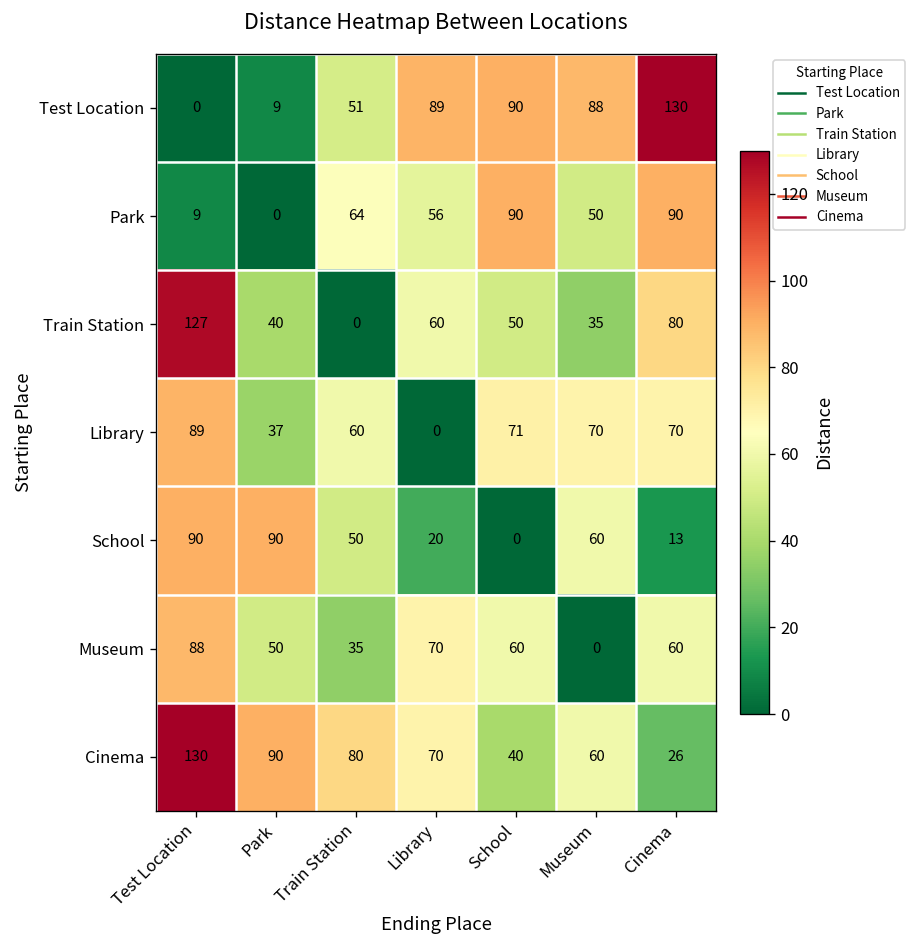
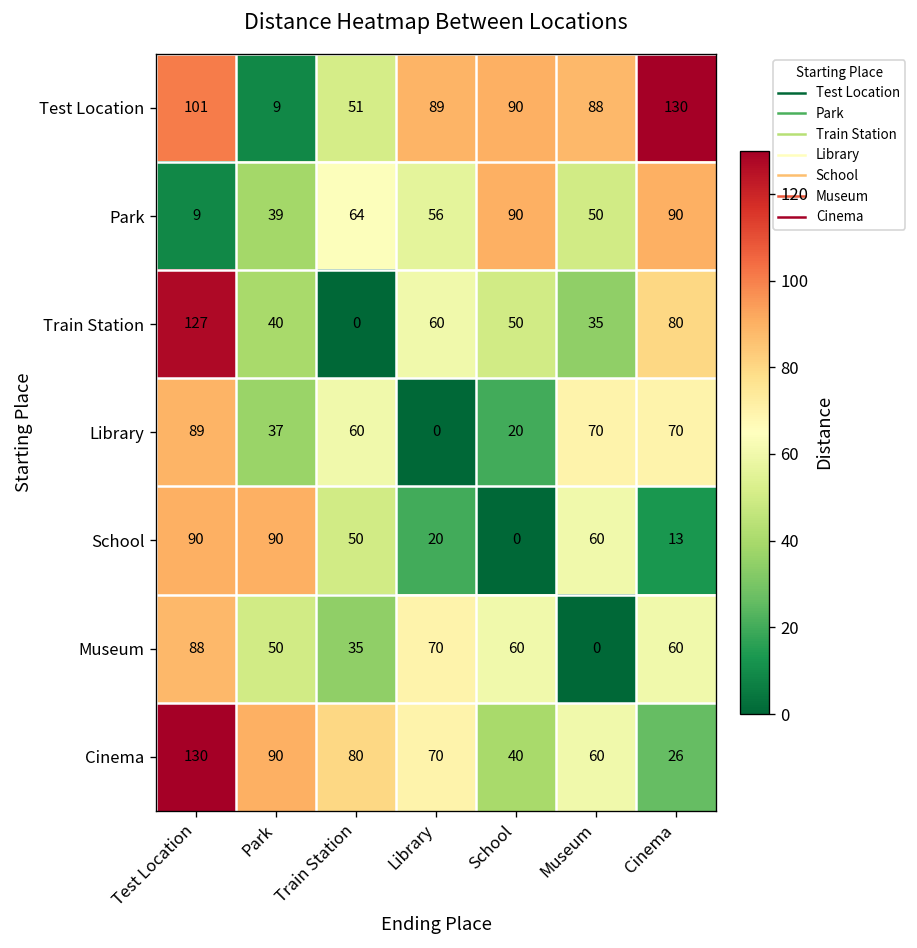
Test Location, Test Location: 0 -> 101
Park, Park: 0 -> 39
Library, School: 71 -> 20
